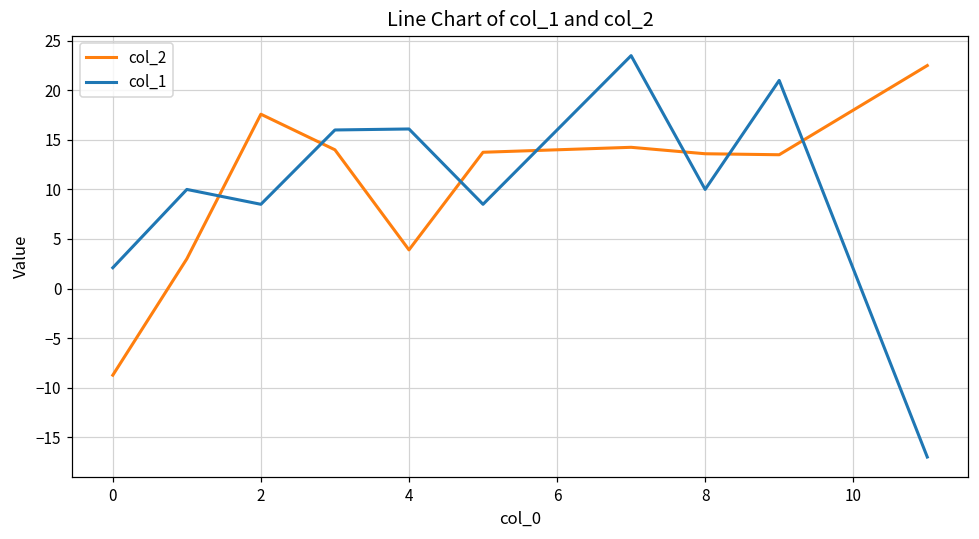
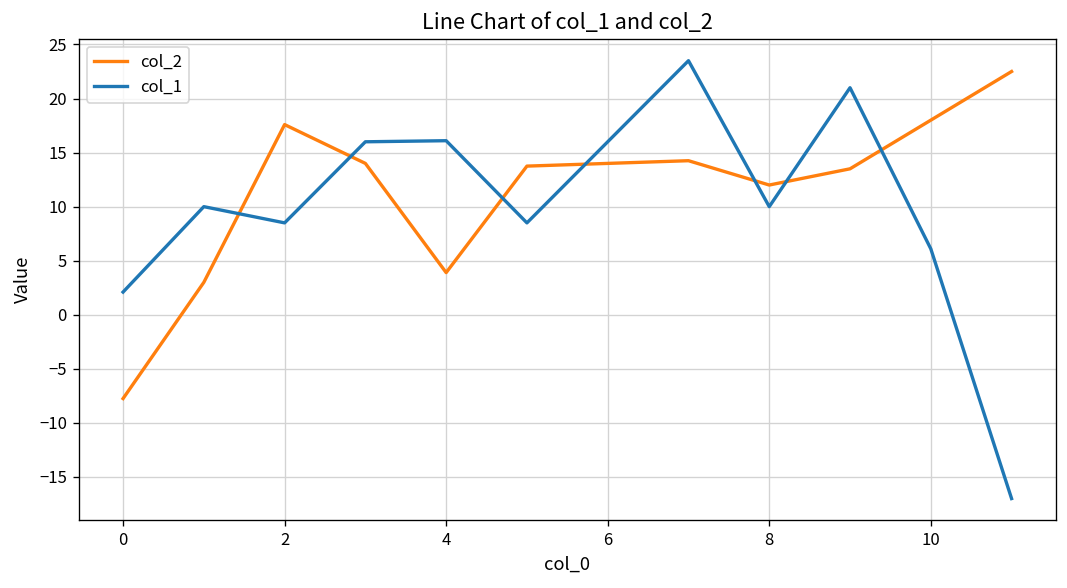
col_2, 0: -9 -> -8
col_2, 8: 14 -> 12
col_1, 10: 2 -> 6
